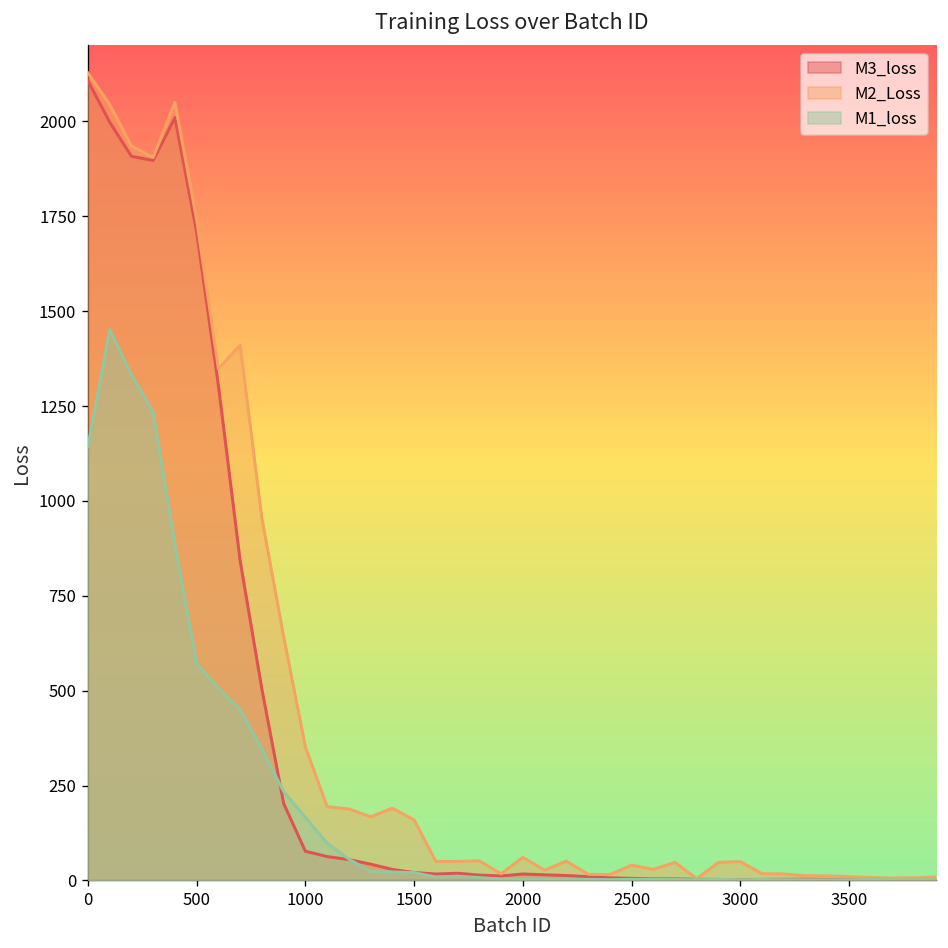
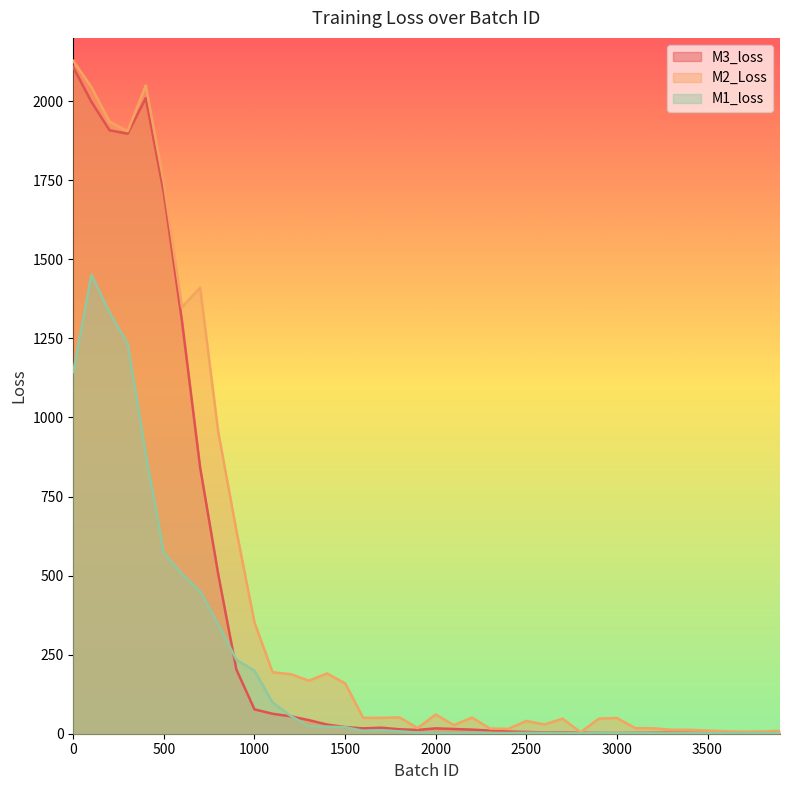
M1_loss, 1000: 170 -> 200
